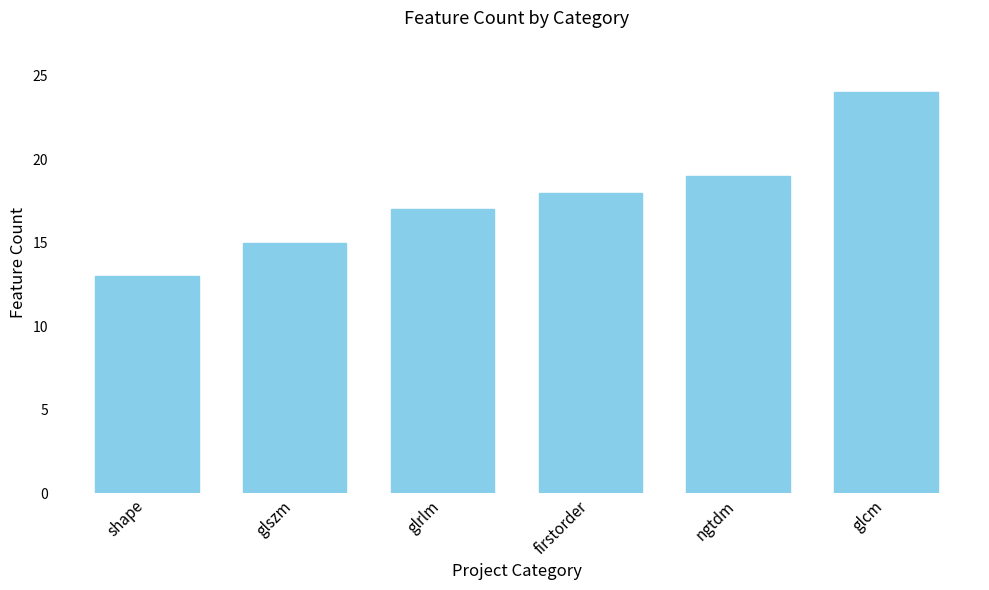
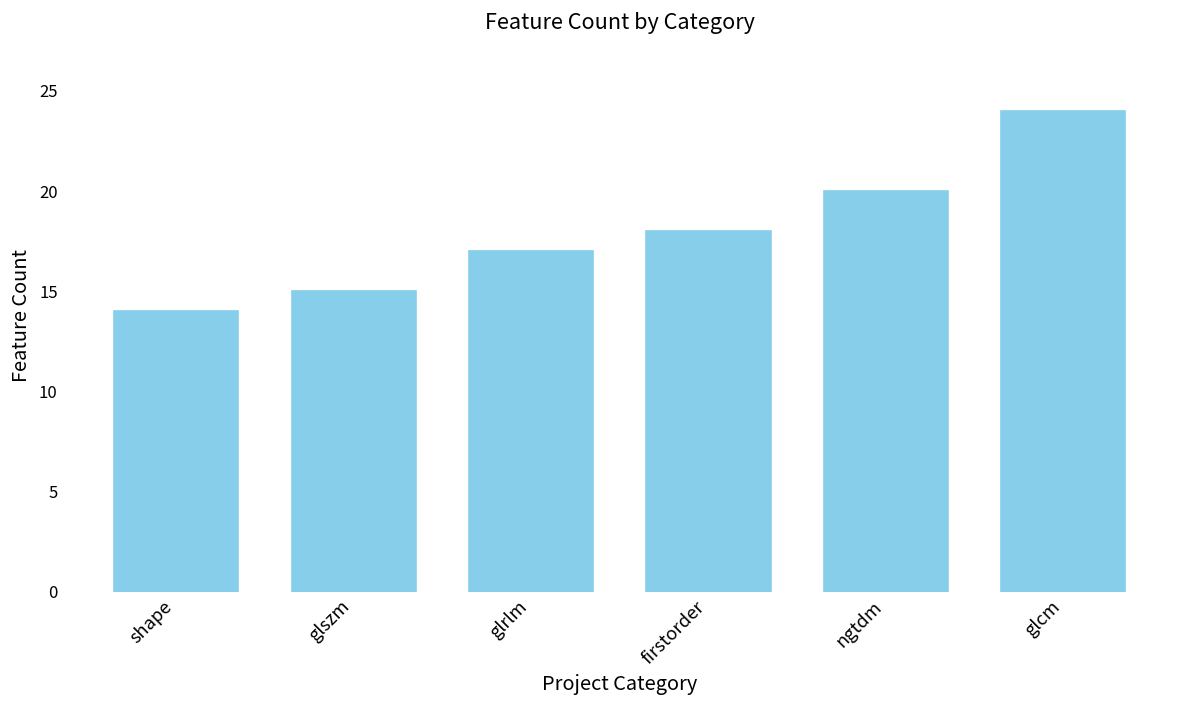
shape: 13 -> 14
ngtdm: 19 -> 20
